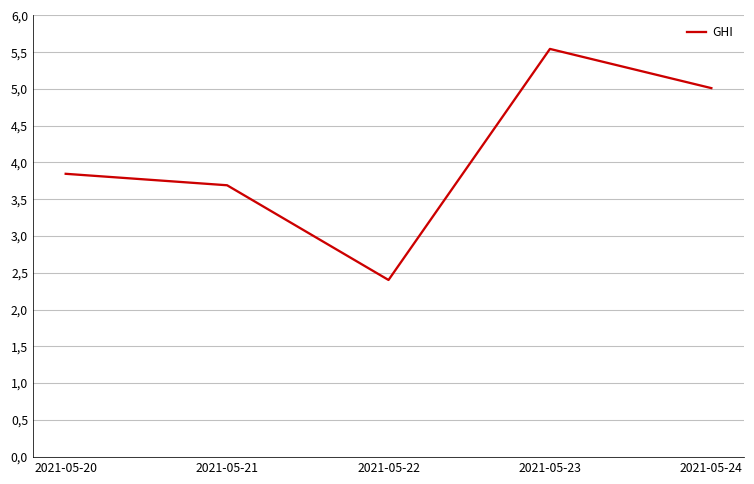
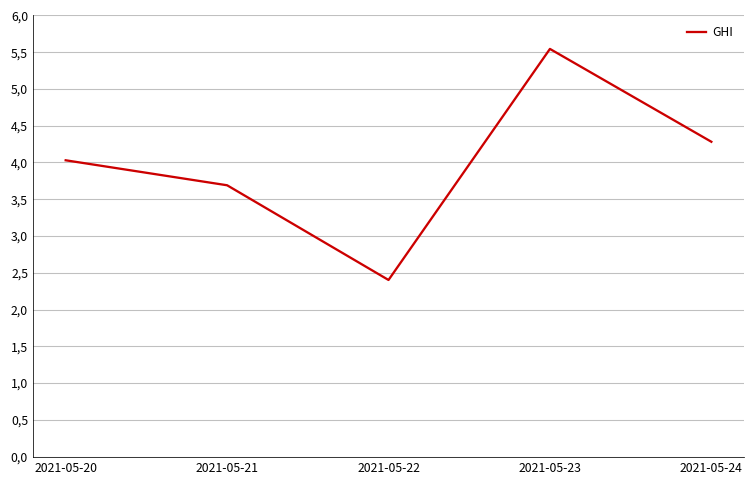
2021-05-20: 38 -> 40
2021-05-24: 50 -> 43
